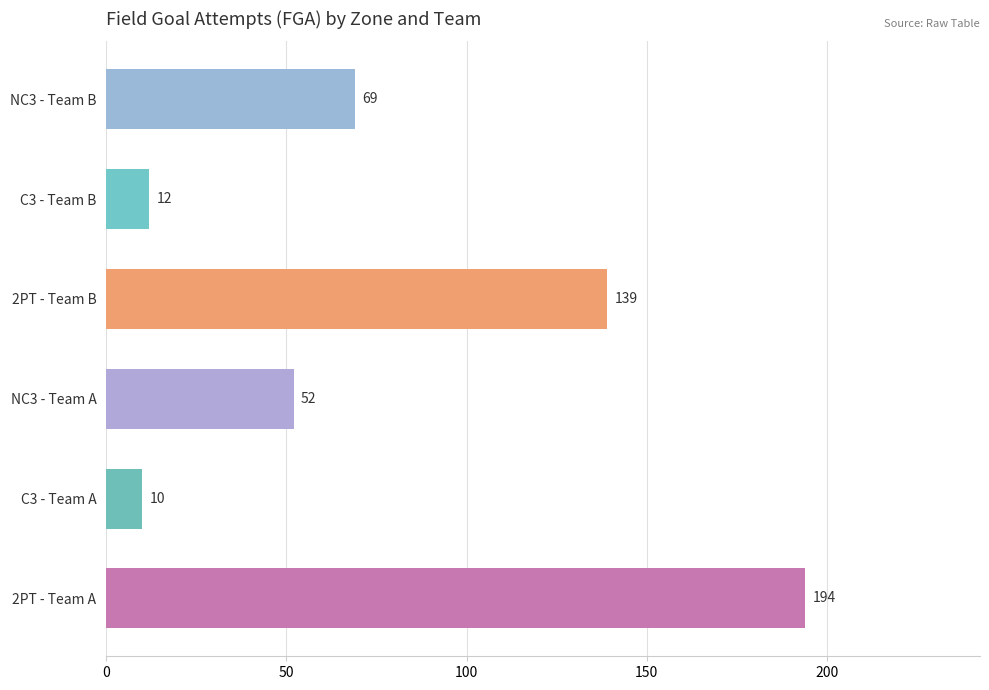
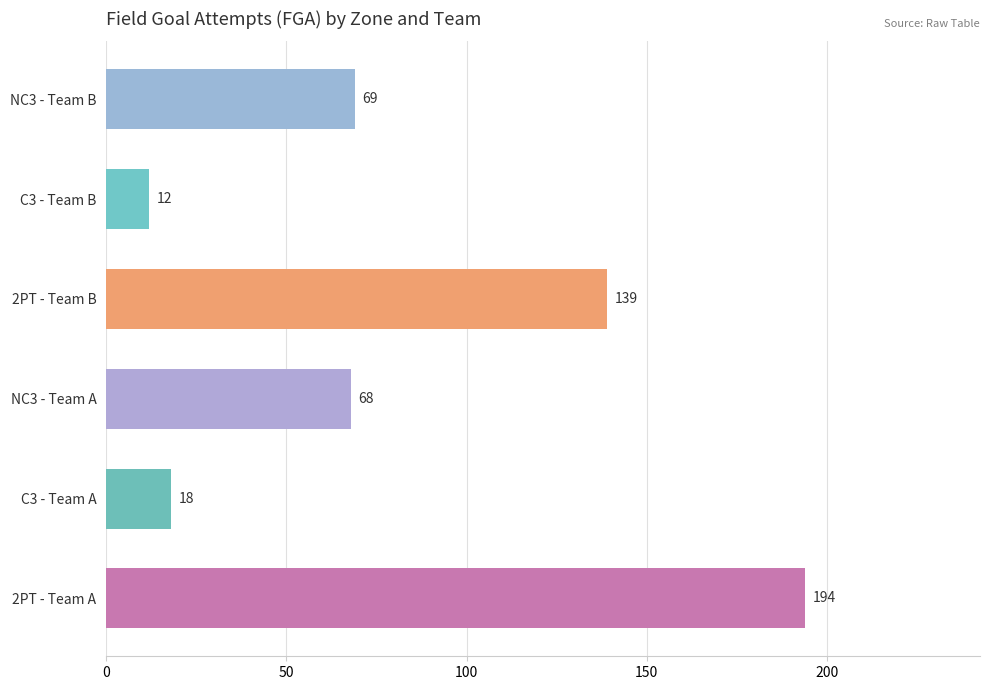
NC3 - Team A: 52 -> 68
C3 - Team A: 10 -> 18
